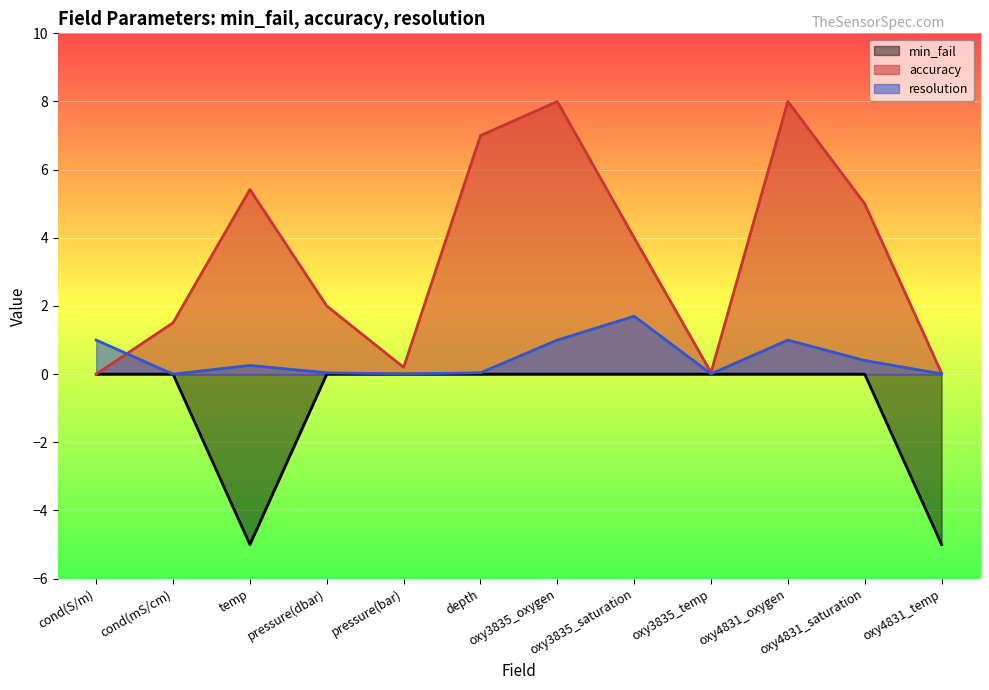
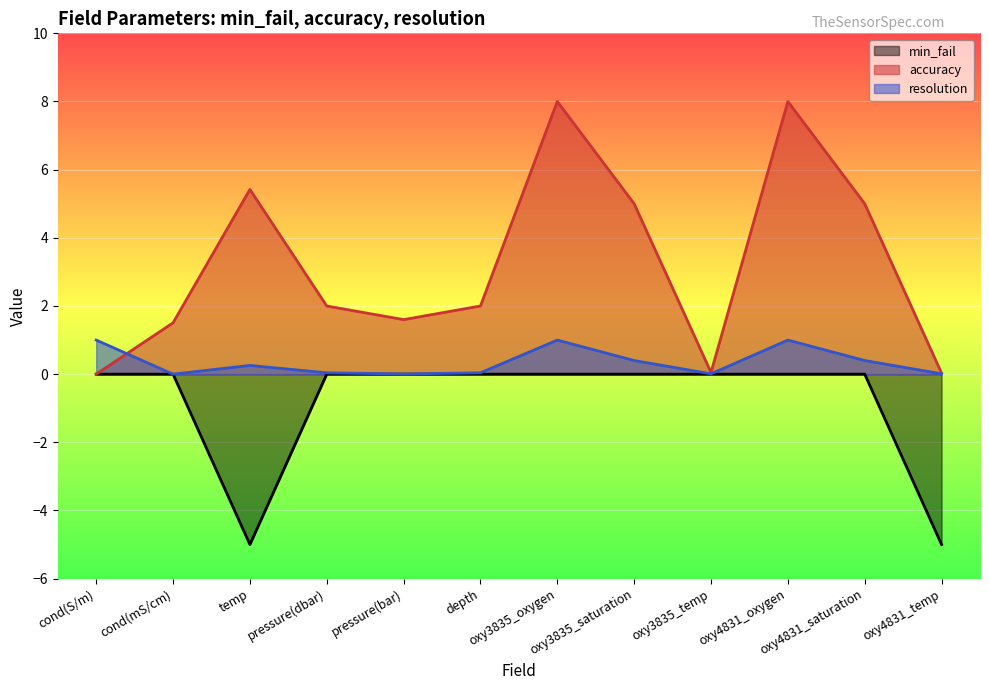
accuracy, pressure(bar): 0.2 -> 1.6
accuracy, depth: 7 -> 2
accuracy, oxy3835_saturation: 4 -> 5
resolution, oxy3835_saturation: 1.7 -> 0.4
